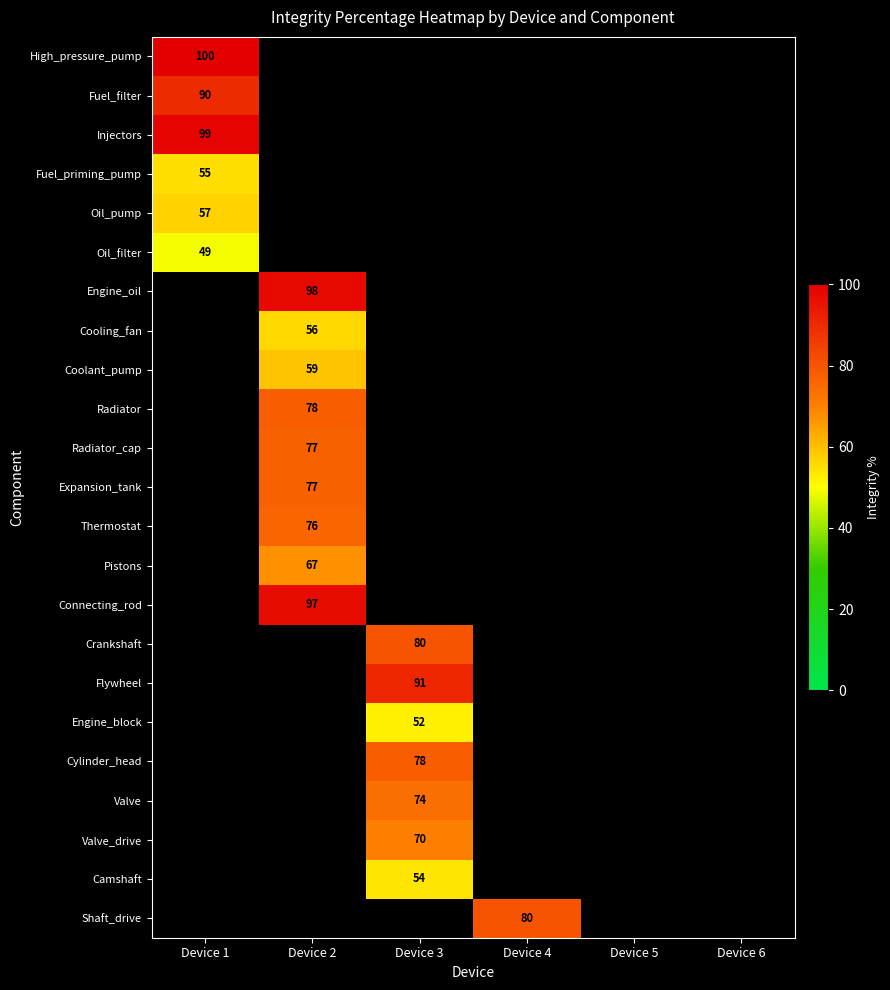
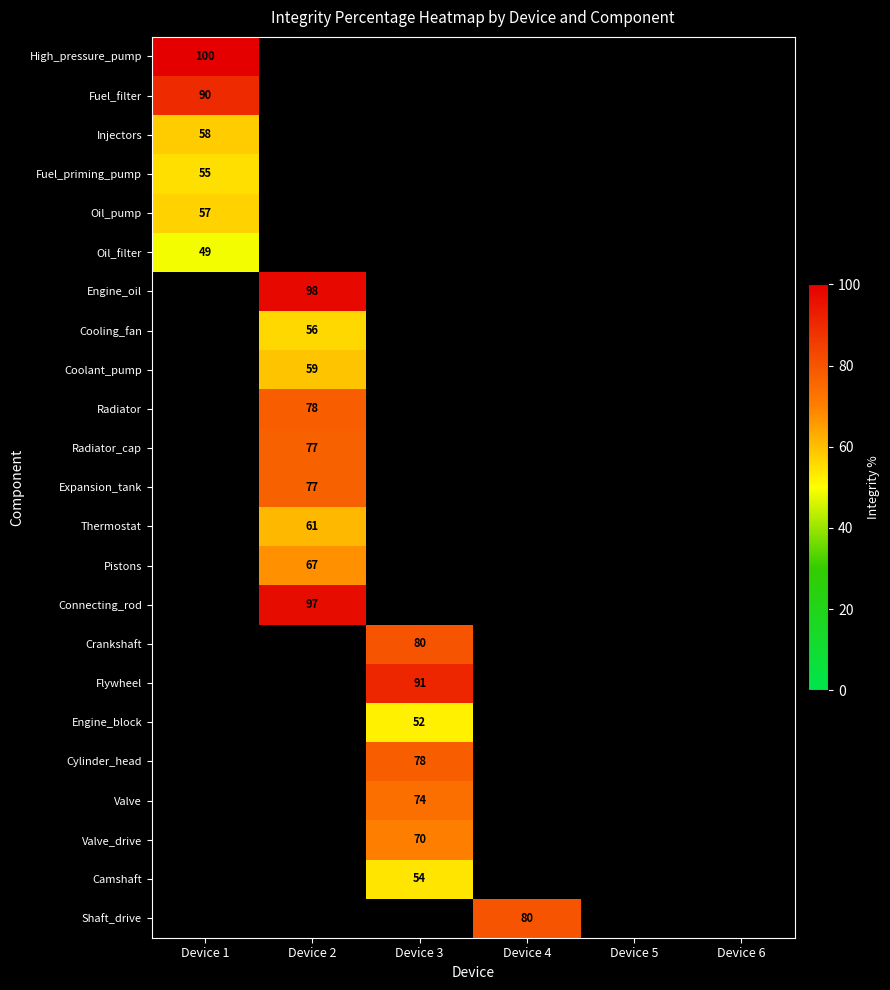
Injectors, Device 1: 99 -> 58
Thermostat, Device 2: 76 -> 61
